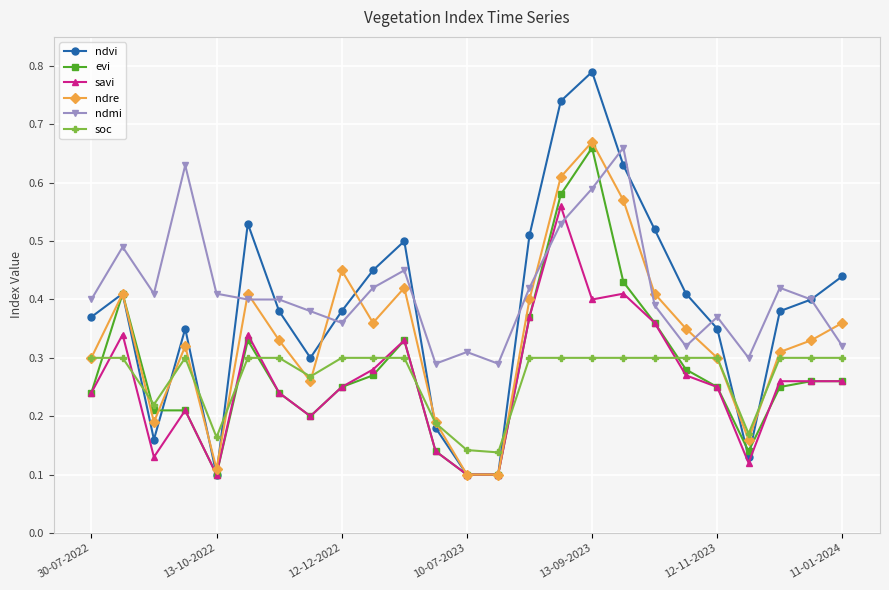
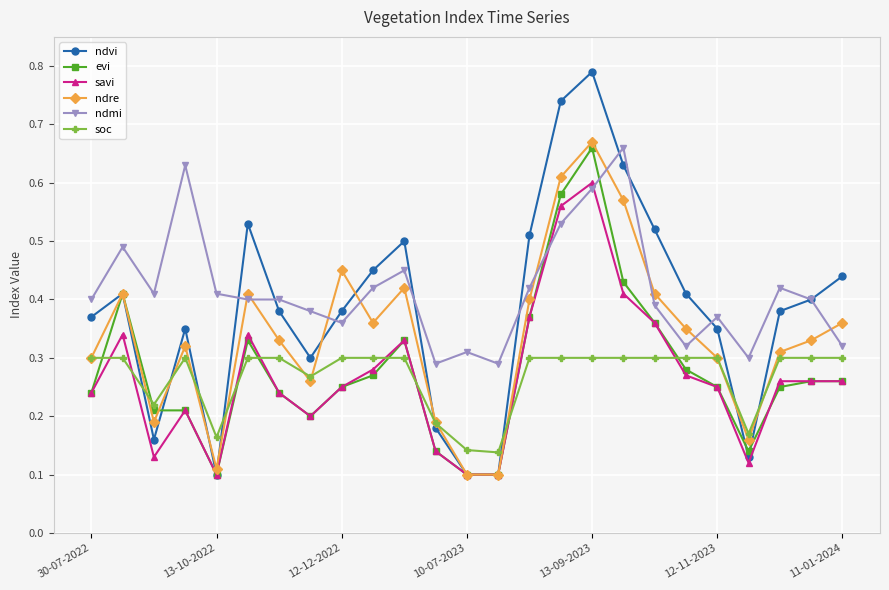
savi, 13-09-2023: 0.4 -> 0.6
